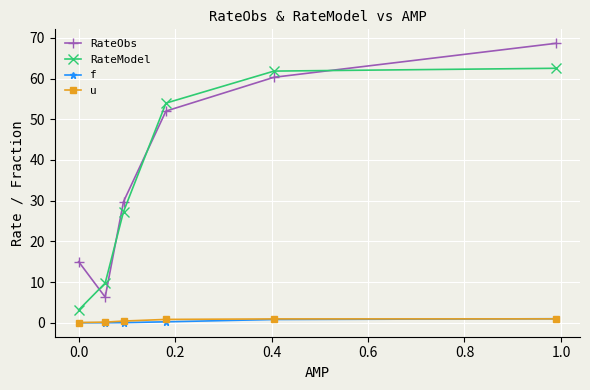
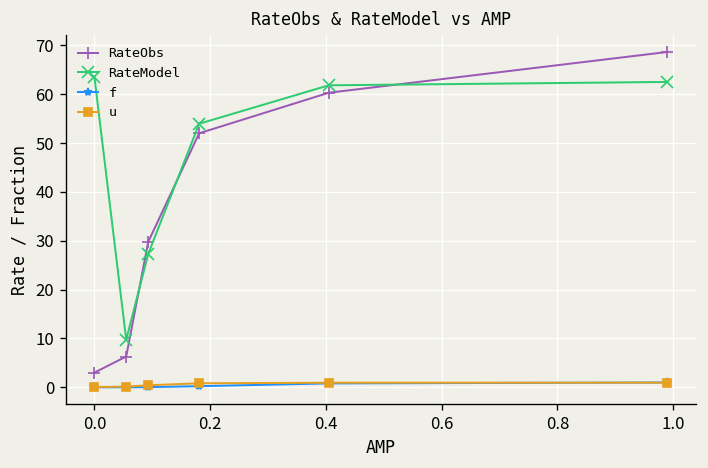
RateObs, 0.0: 15 -> 3
RateModel, 0.0: 3 -> 64
